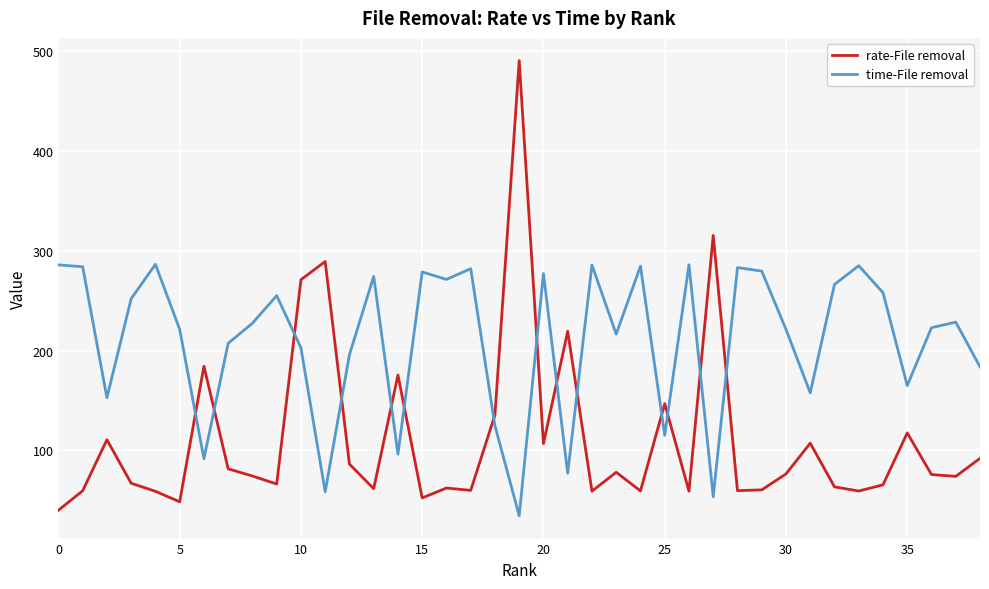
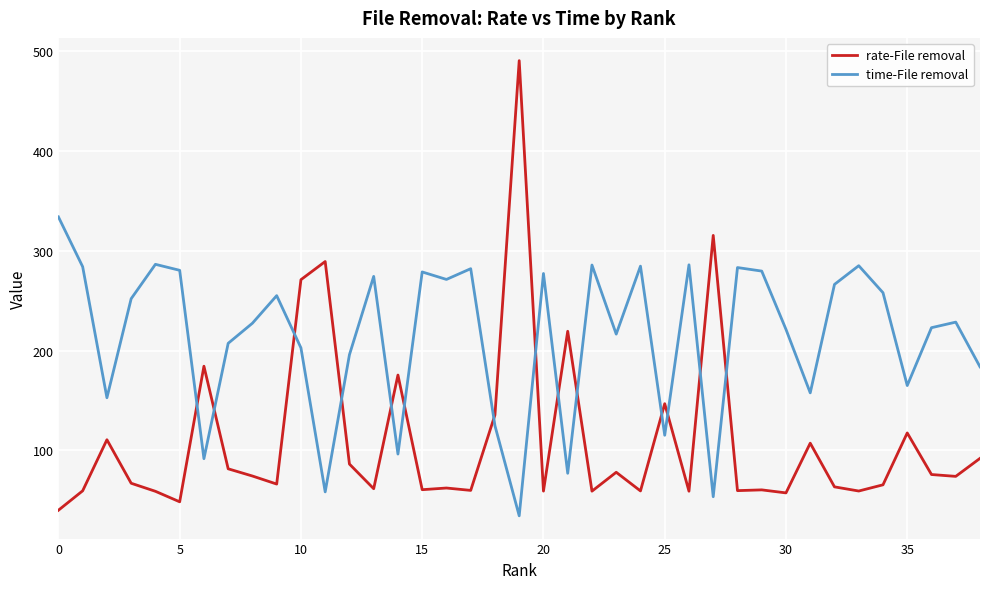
time-File removal, 0: 290 -> 330
time-File removal, 5: 220 -> 280
rate-File removal, 15: 50 -> 60
rate-File removal, 20: 110 -> 60
rate-File removal, 30: 80 -> 60
